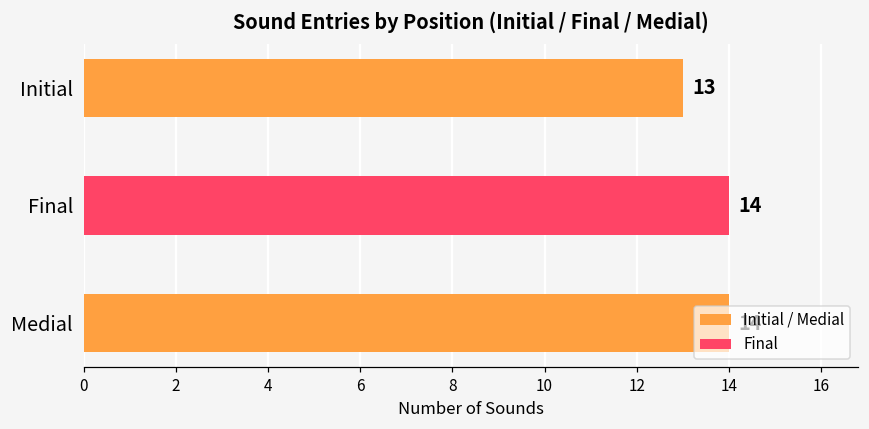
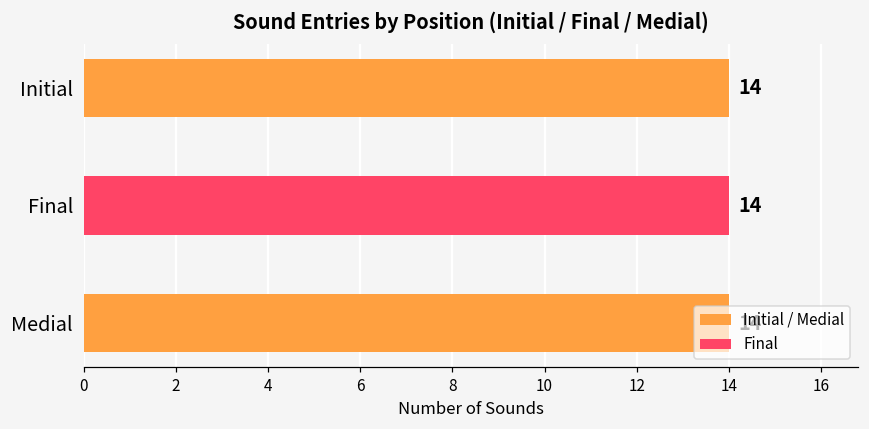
Initial: 13 -> 14
